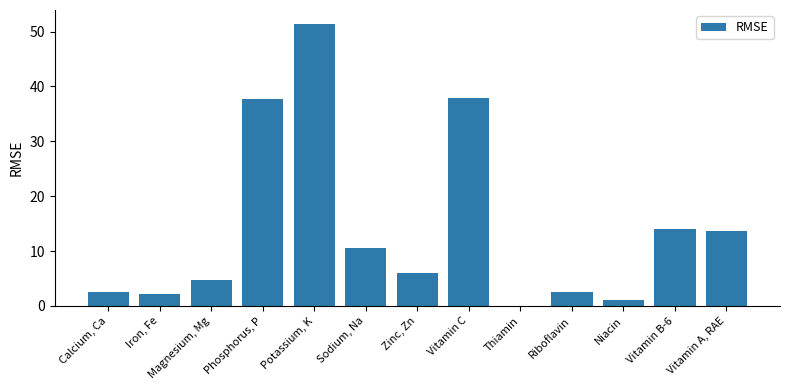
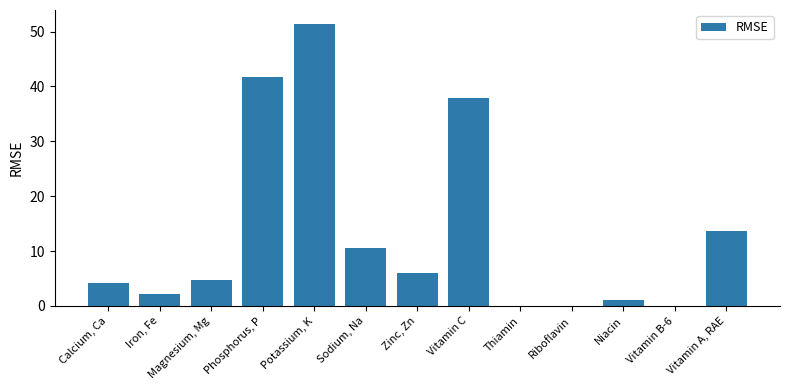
Calcium, Ca: 3 -> 4
Phosphorus, P: 38 -> 42
Riboflavin: 3 -> 0
Vitamin B-6: 14 -> 0
